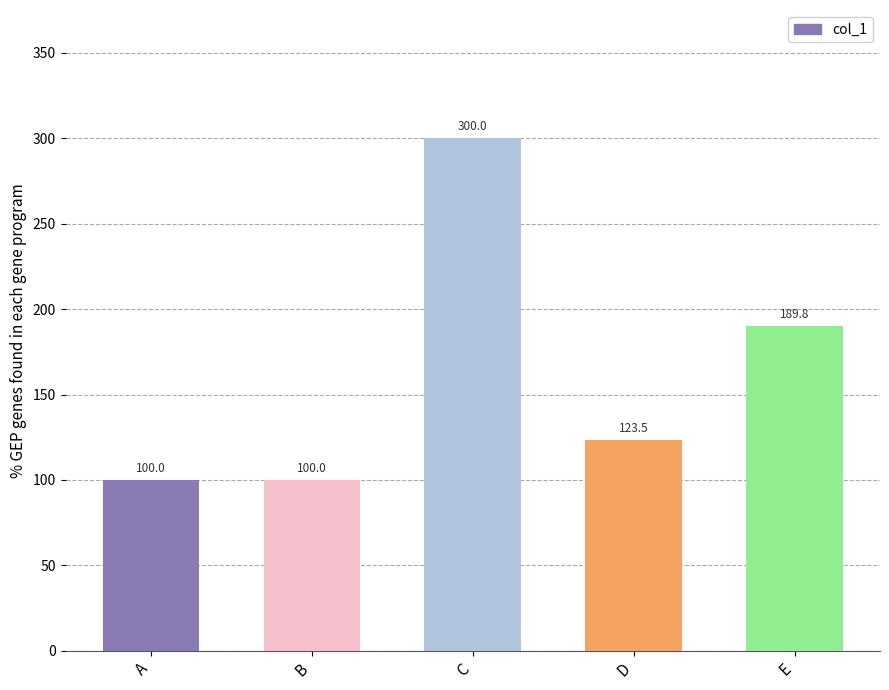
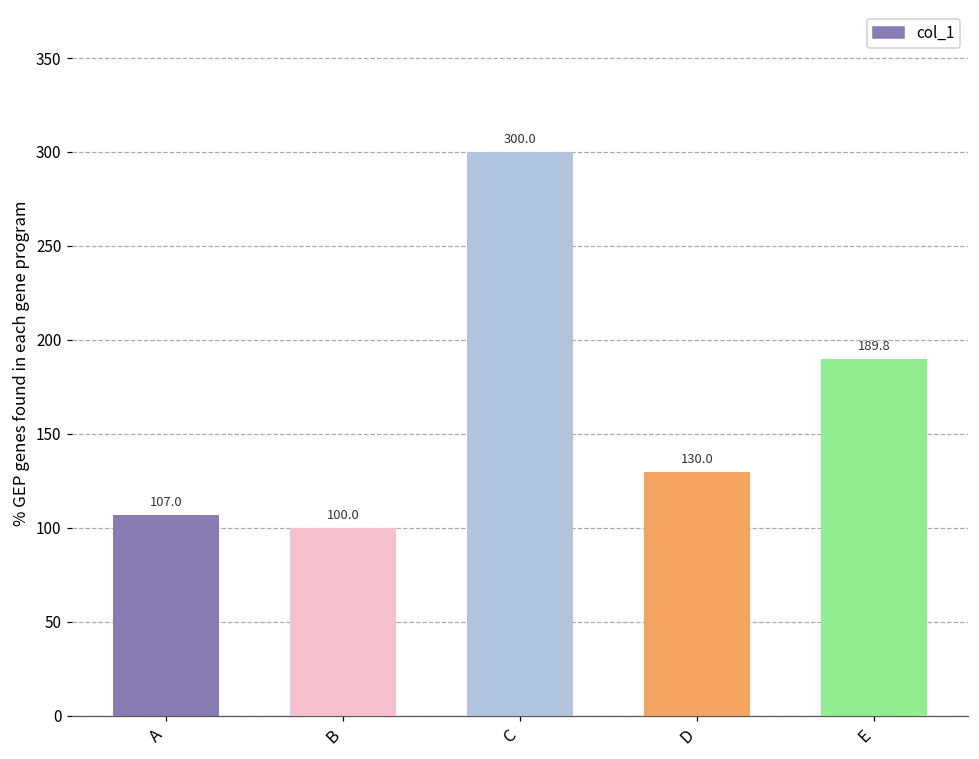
A: 100.0 -> 107.0
D: 123.5 -> 130.0
